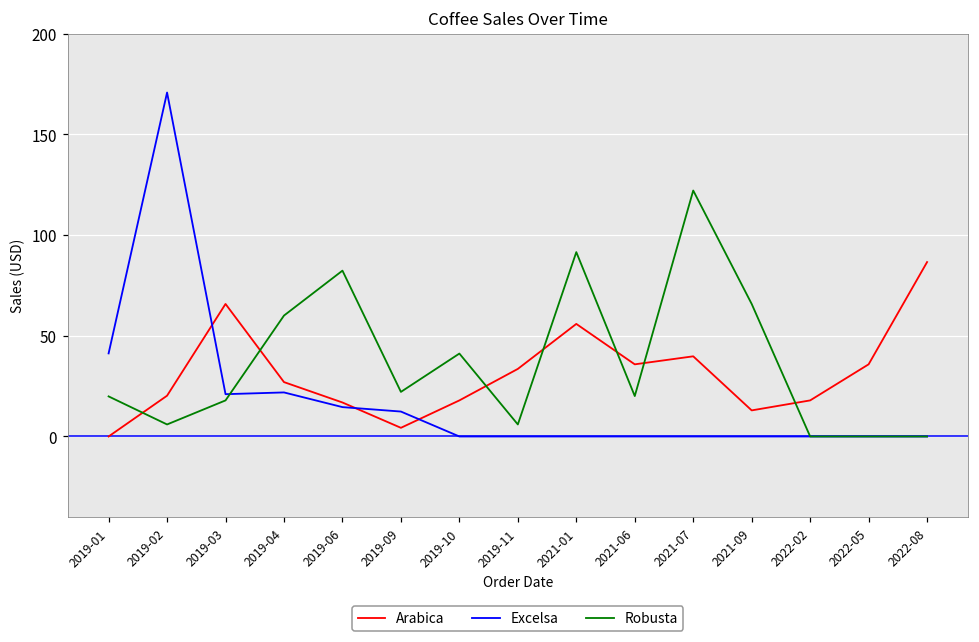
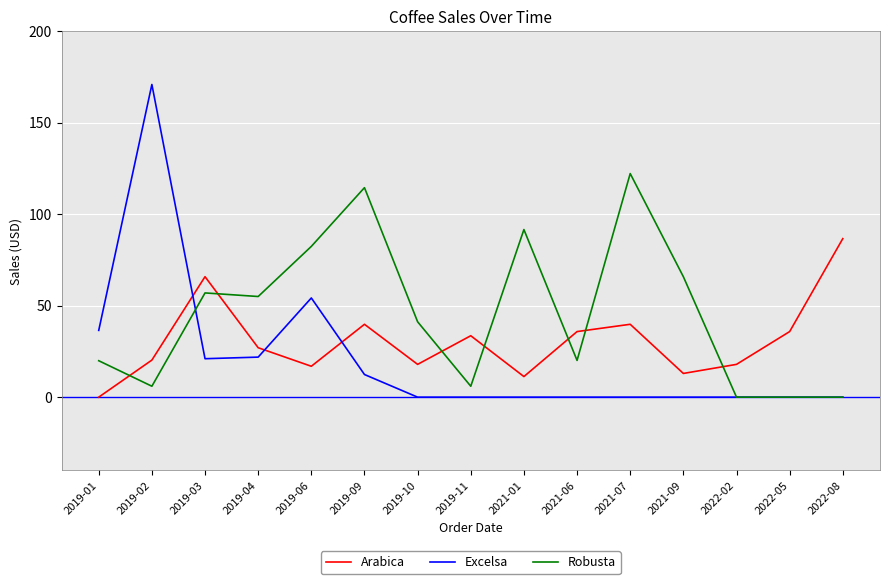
Excelsa, 2019-01: 41 -> 36
Robusta, 2019-03: 18 -> 57
Robusta, 2019-04: 60 -> 55
Excelsa, 2019-06: 15 -> 54
Arabica, 2019-09: 4 -> 40
Robusta, 2019-09: 22 -> 114
Arabica, 2021-01: 56 -> 11
